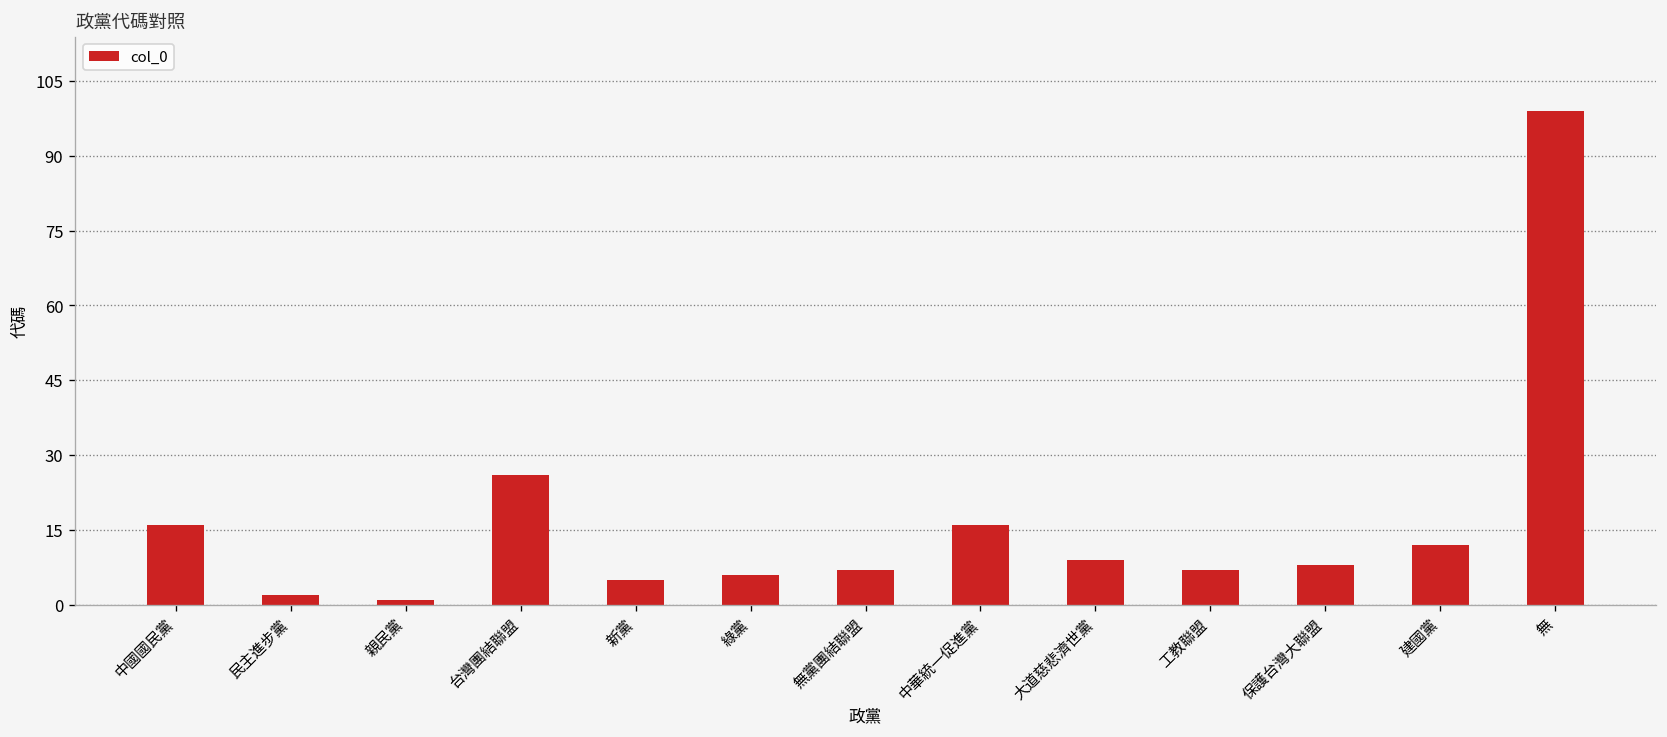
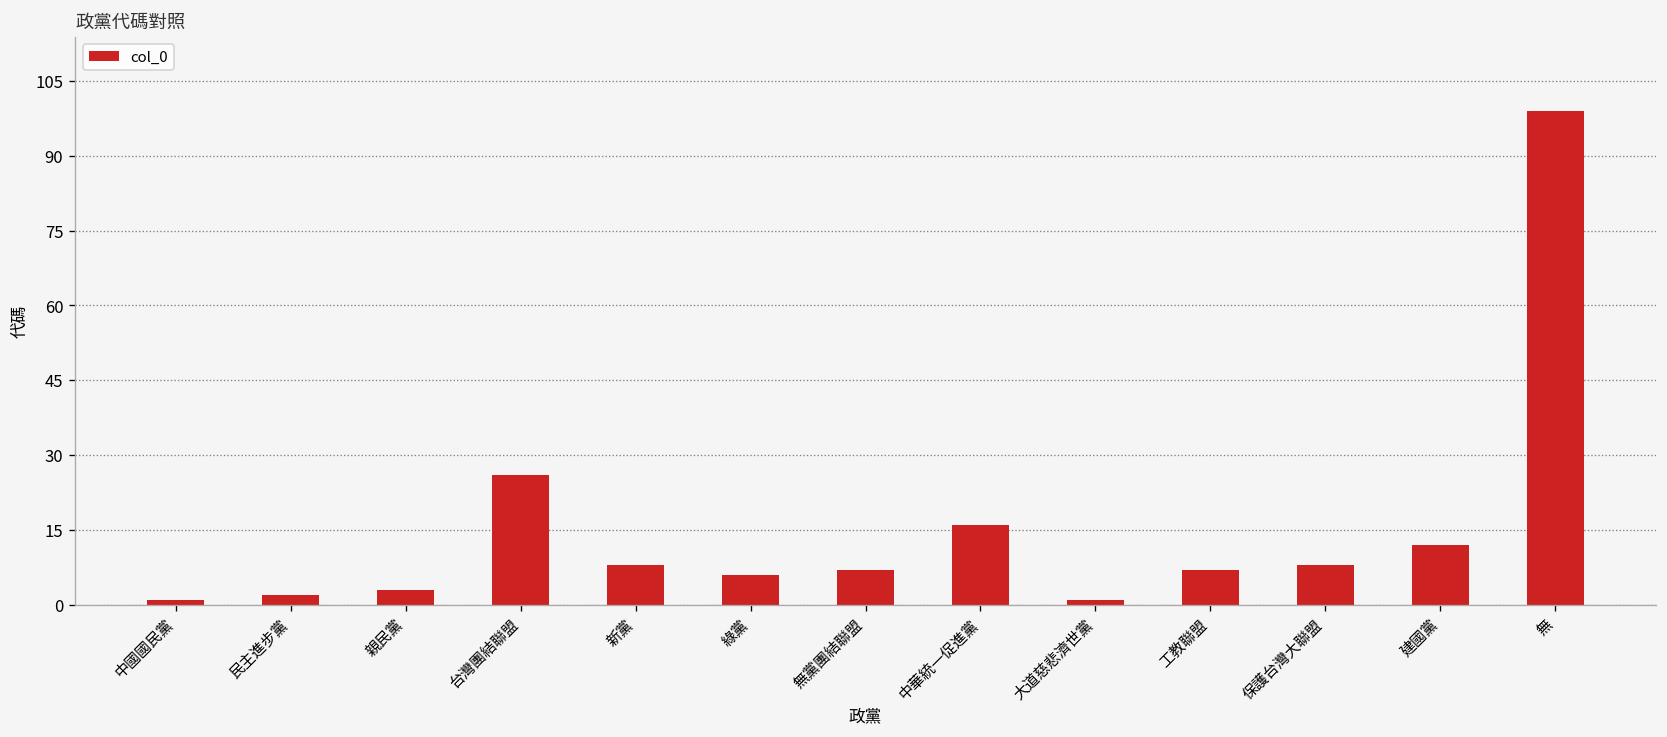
中國國民黨: 16 -> 1
親民黨: 1 -> 3
新黨: 5 -> 8
大道慈悲濟世黨: 9 -> 1
